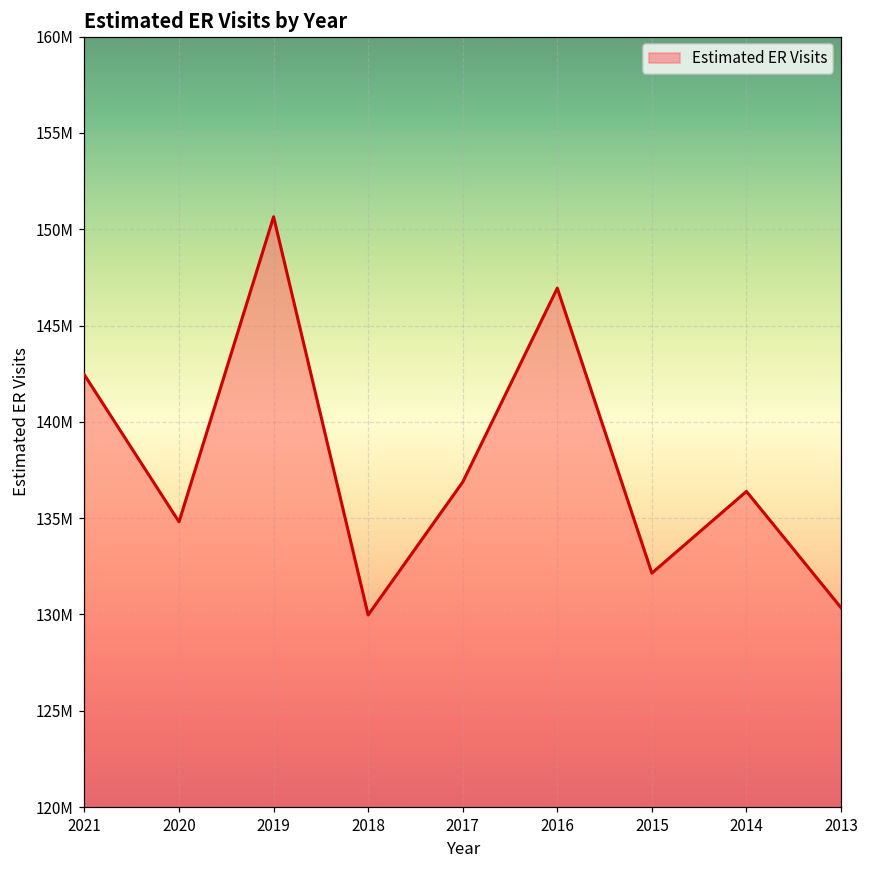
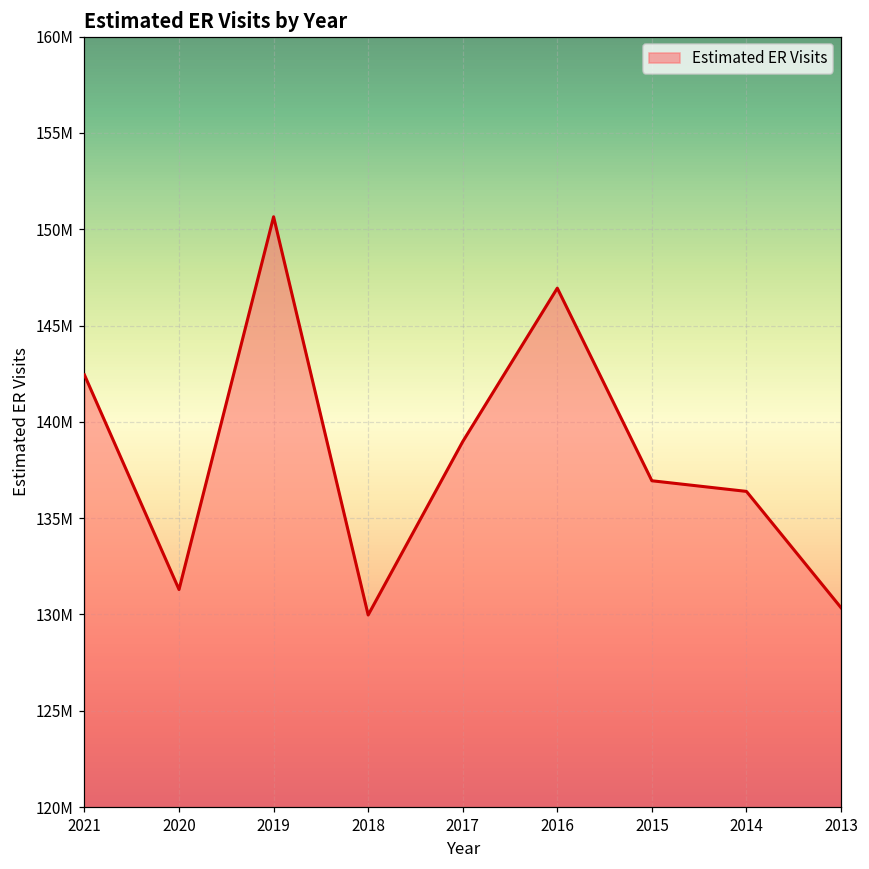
2020: 134800000 -> 131300000
2017: 136900000 -> 139000000
2015: 132100000 -> 136900000
